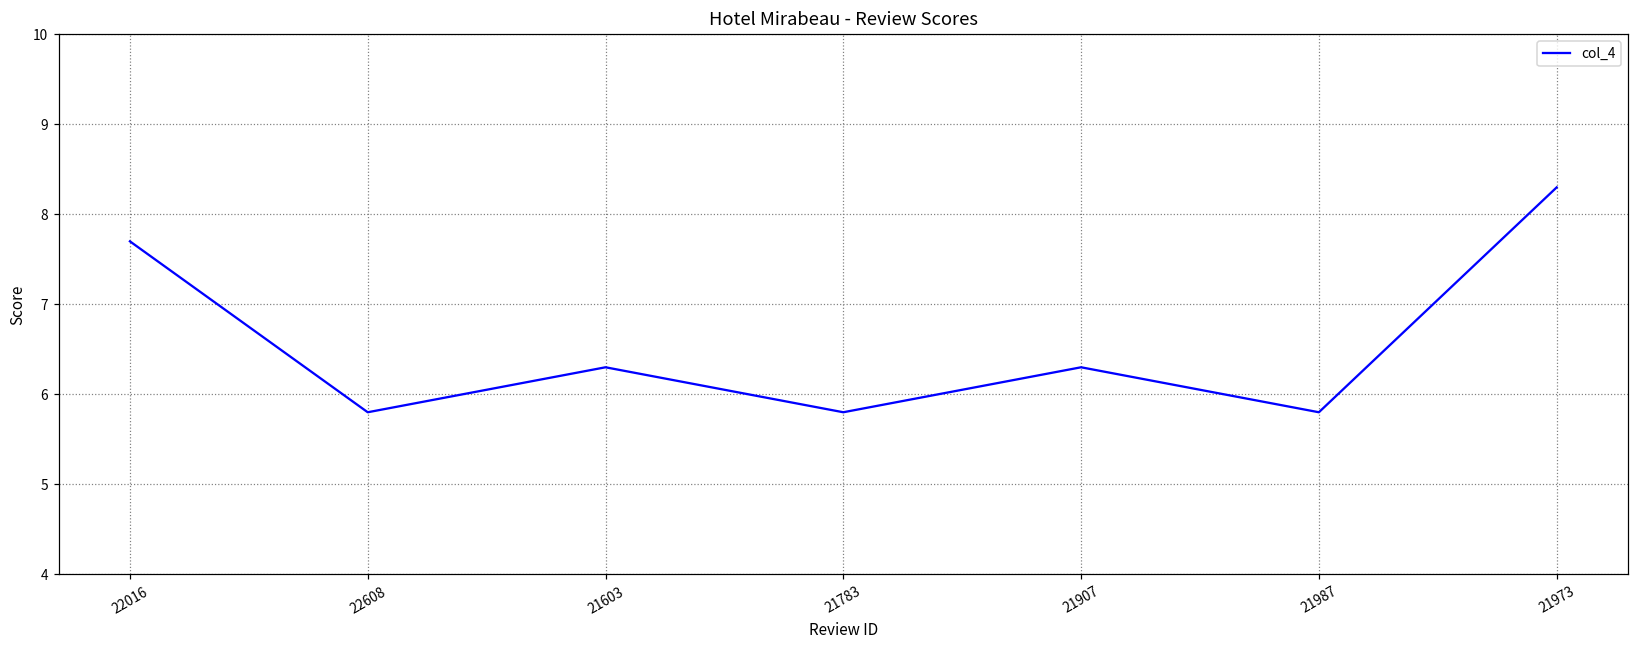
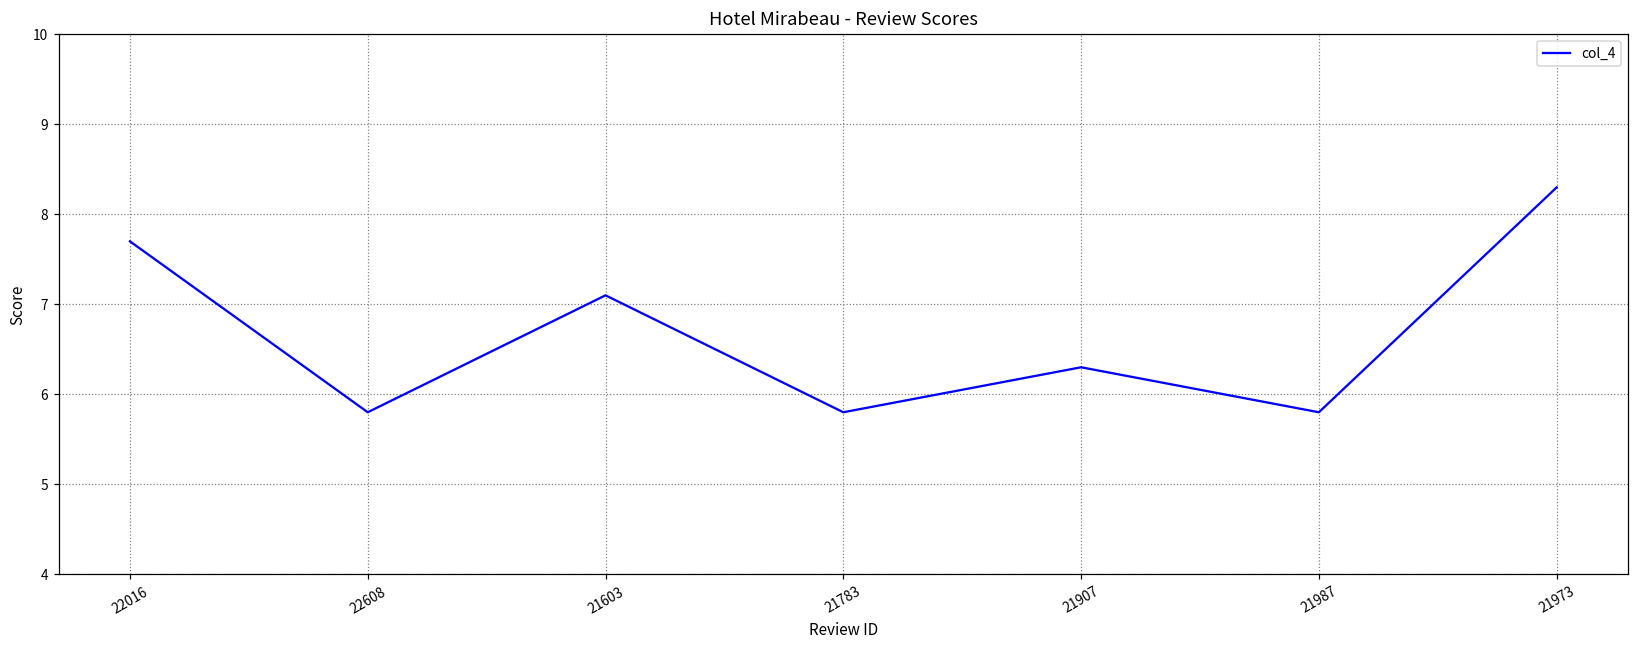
21603: 6.3 -> 7.1
